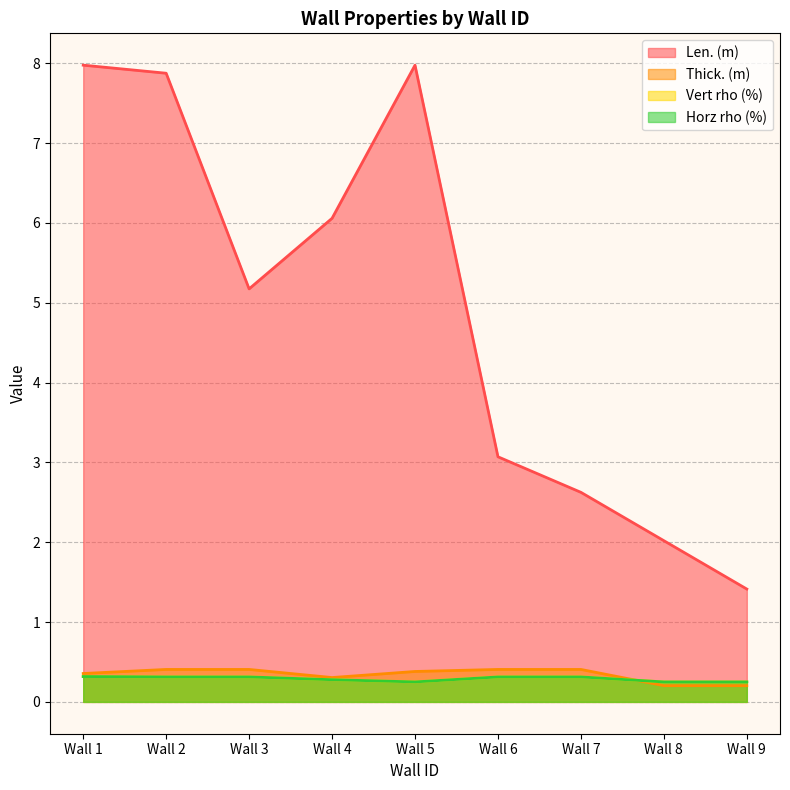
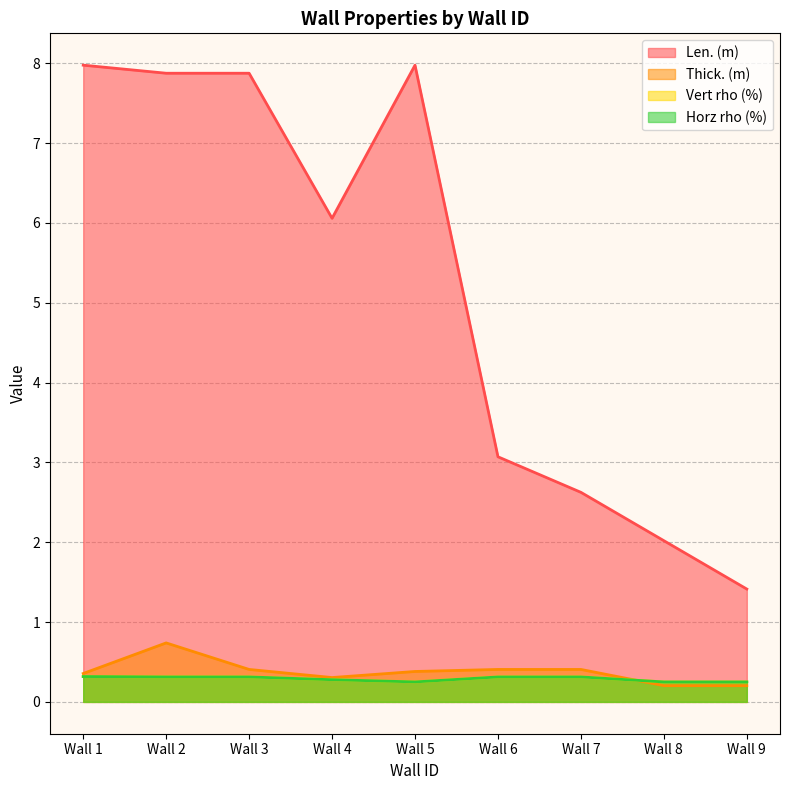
Thick. (m), Wall 2: 0.4 -> 0.7
Len. (m), Wall 3: 5.2 -> 7.9
